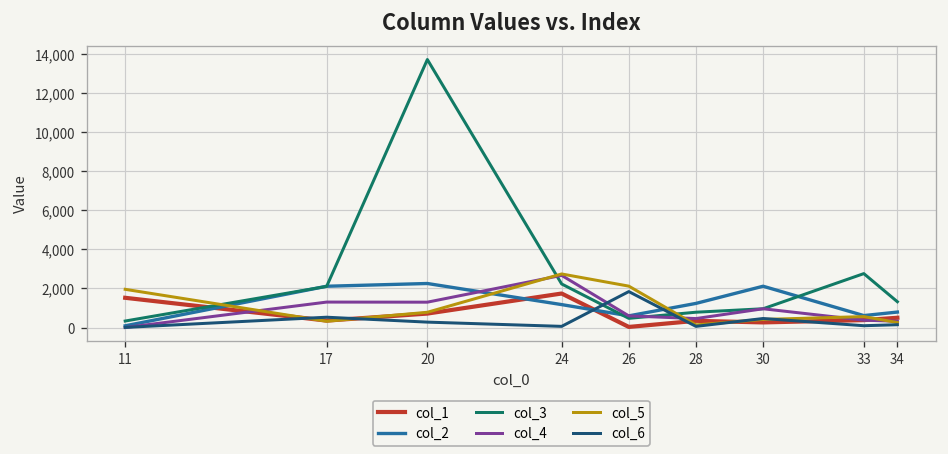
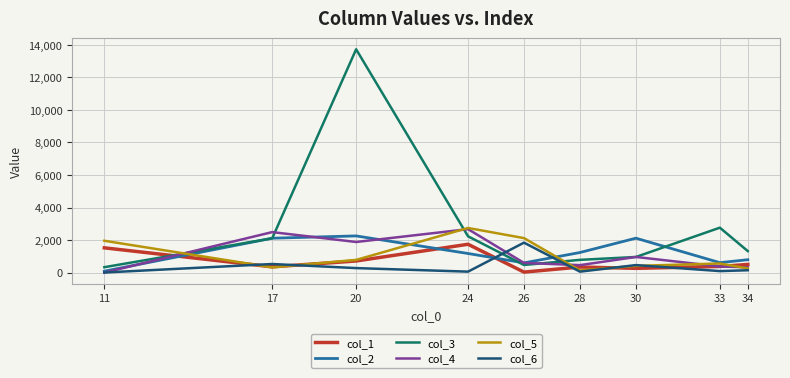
col_4, 17: 1,300 -> 2,500
col_4, 20: 1,300 -> 1,900
